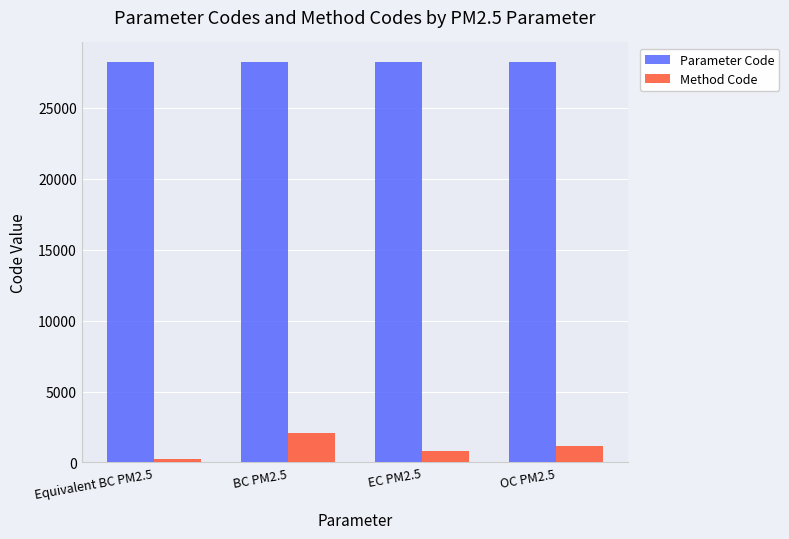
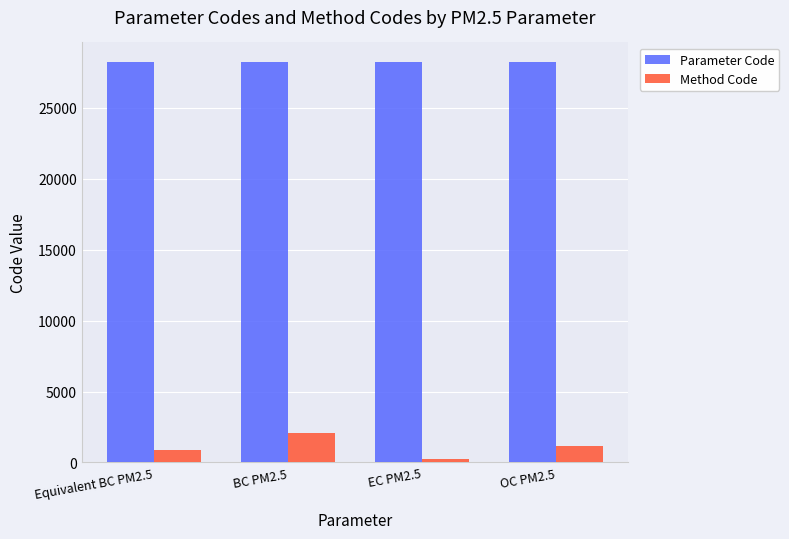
Method Code, Equivalent BC PM2.5: 200 -> 900
Method Code, EC PM2.5: 800 -> 200
